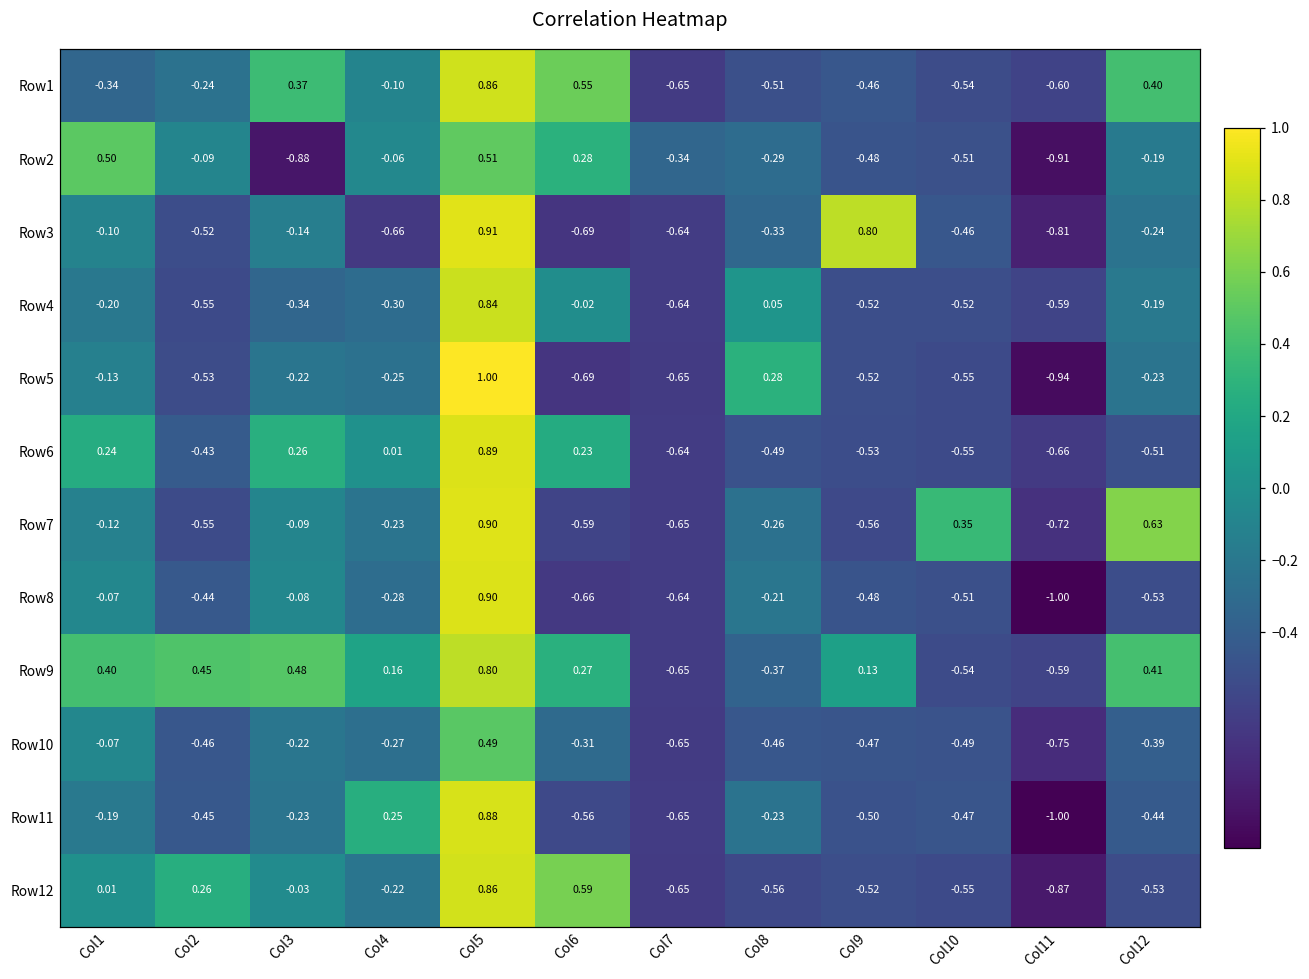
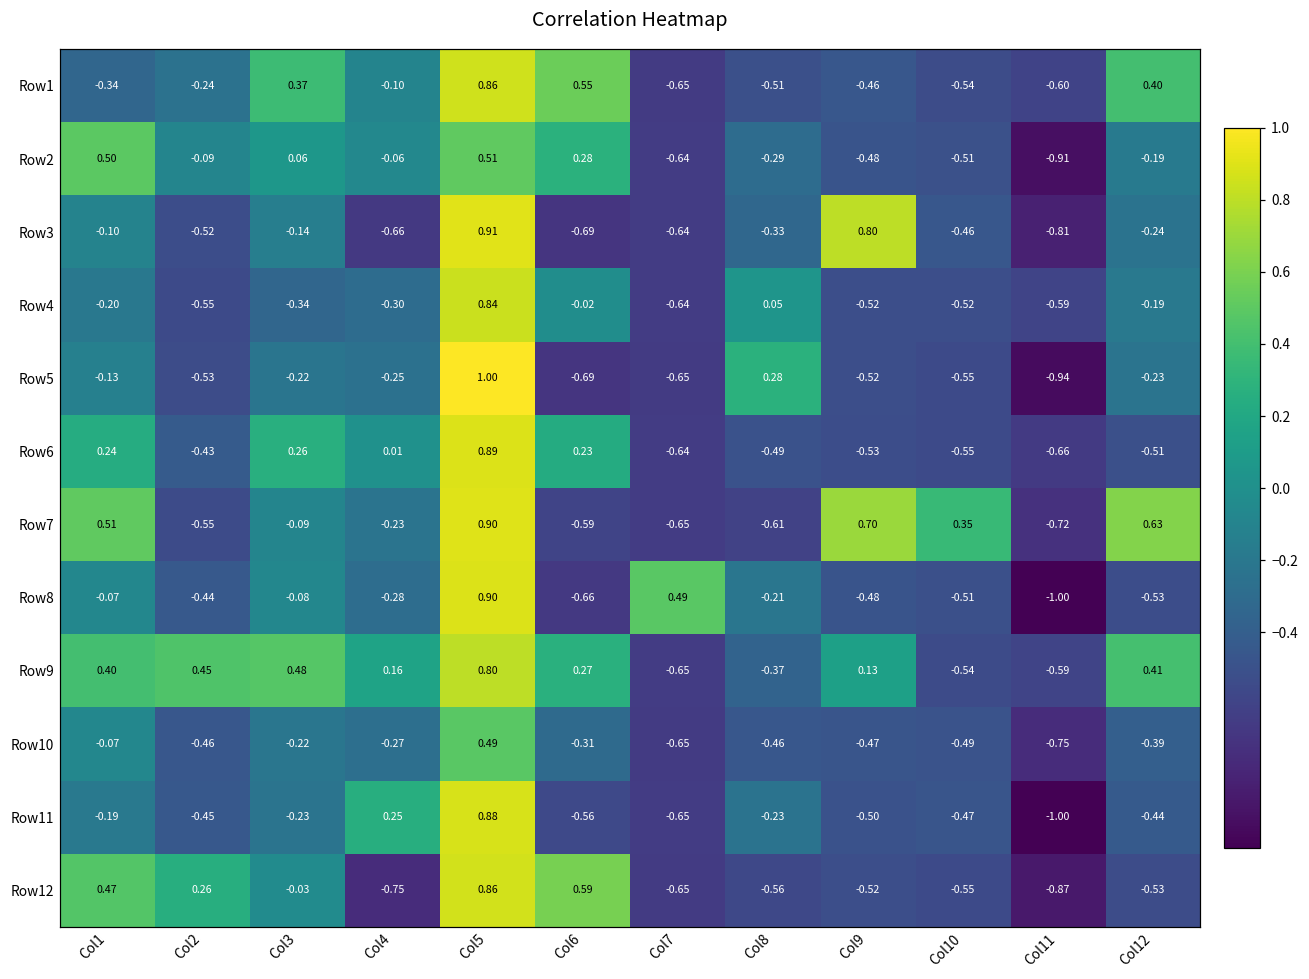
Row2, Col3: -0.88 -> 0.06
Row2, Col7: -0.34 -> -0.64
Row7, Col1: -0.12 -> 0.51
Row7, Col8: -0.26 -> -0.61
Row7, Col9: -0.56 -> 0.70
Row8, Col7: -0.64 -> 0.49
Row12, Col1: 0.01 -> 0.47
Row12, Col4: -0.22 -> -0.75
